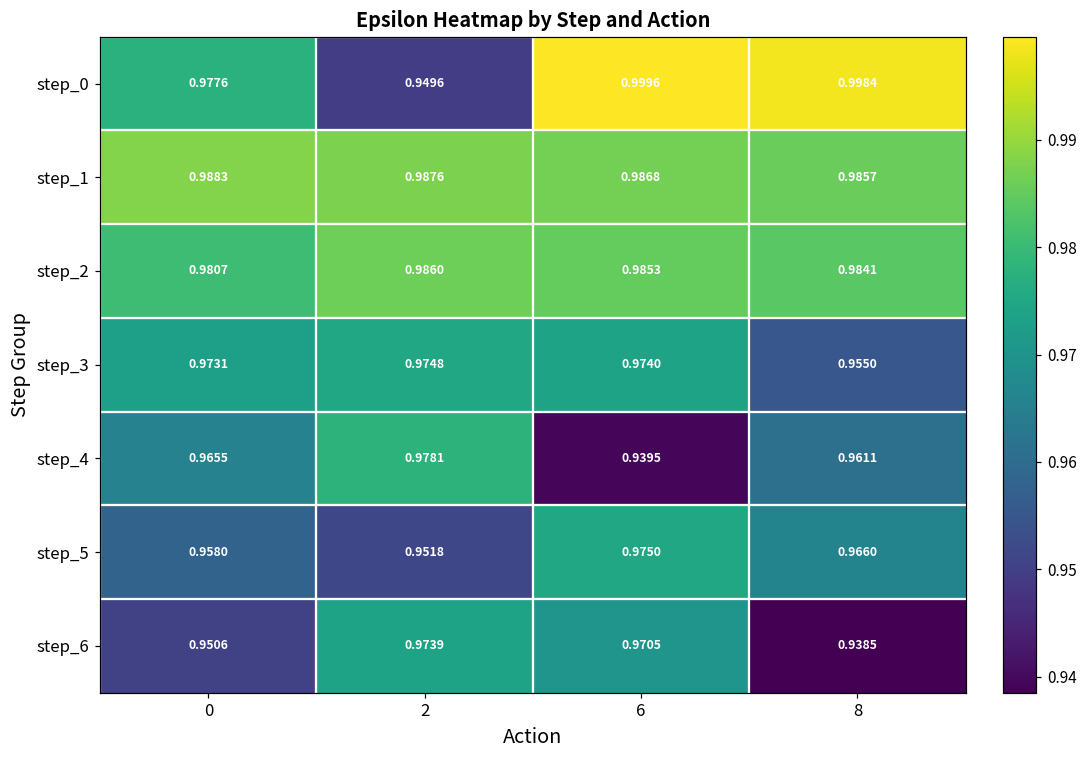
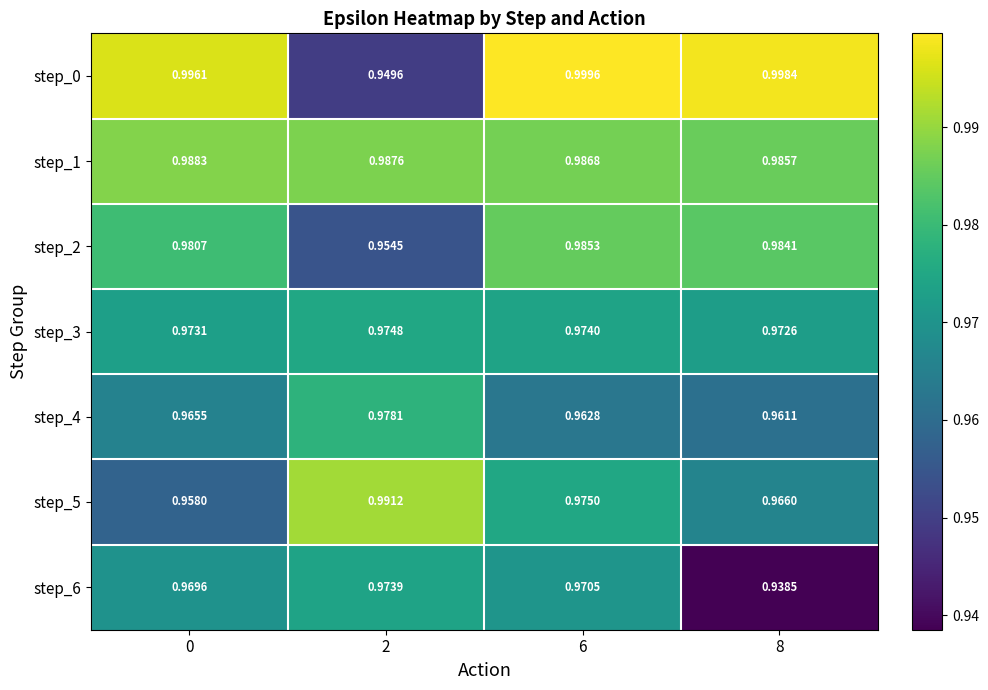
step_0, 0: 0.9776 -> 0.9961
step_2, 2: 0.9860 -> 0.9545
step_3, 8: 0.9550 -> 0.9726
step_4, 6: 0.9395 -> 0.9628
step_5, 2: 0.9518 -> 0.9912
step_6, 0: 0.9506 -> 0.9696
